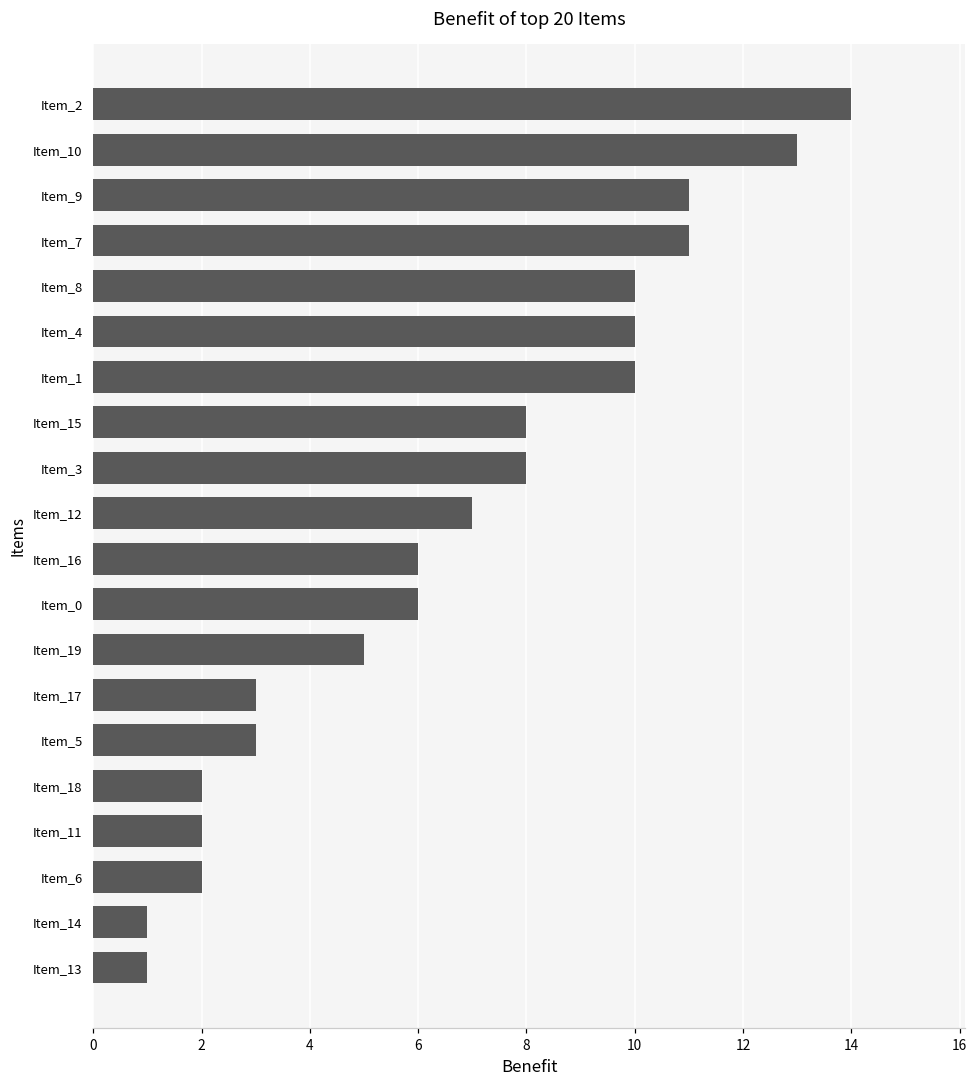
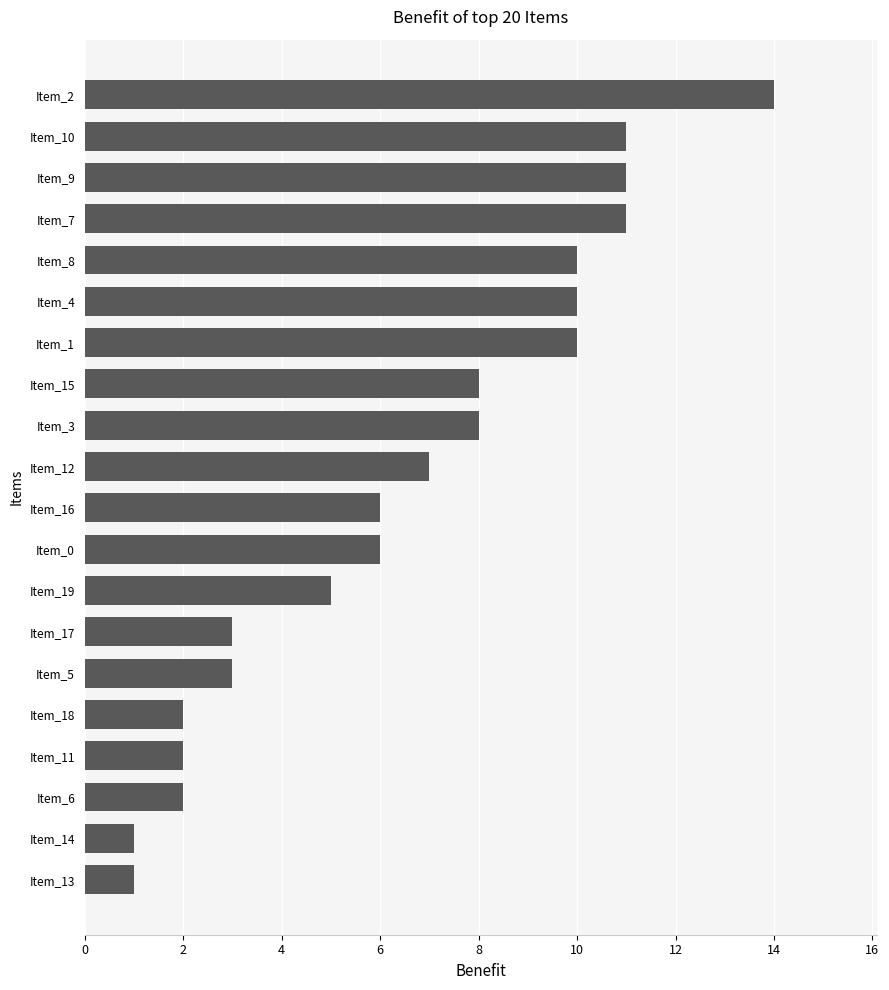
Item_10: 13 -> 11
